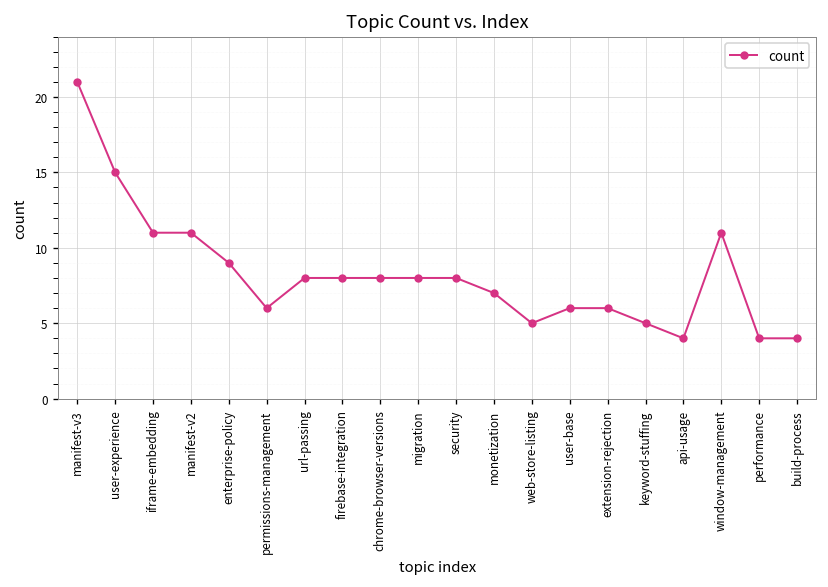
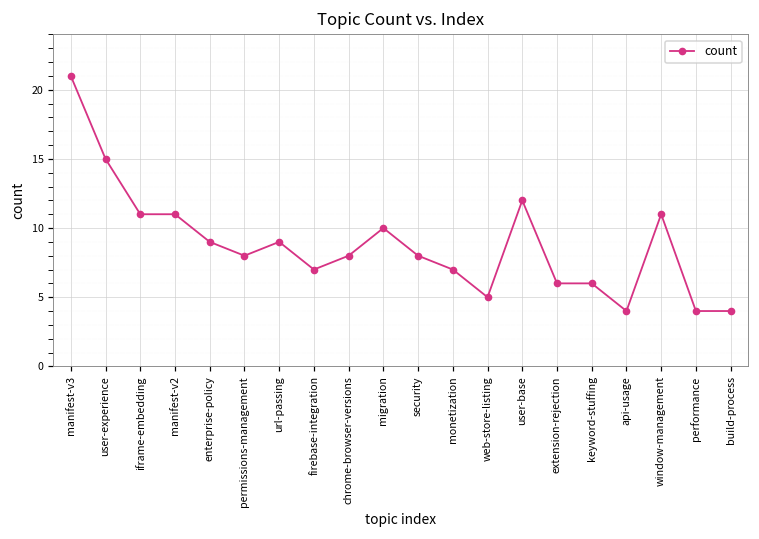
permissions-management: 6 -> 8
url-passing: 8 -> 9
firebase-integration: 8 -> 7
migration: 8 -> 10
user-base: 6 -> 12
keyword-stuffing: 5 -> 6
